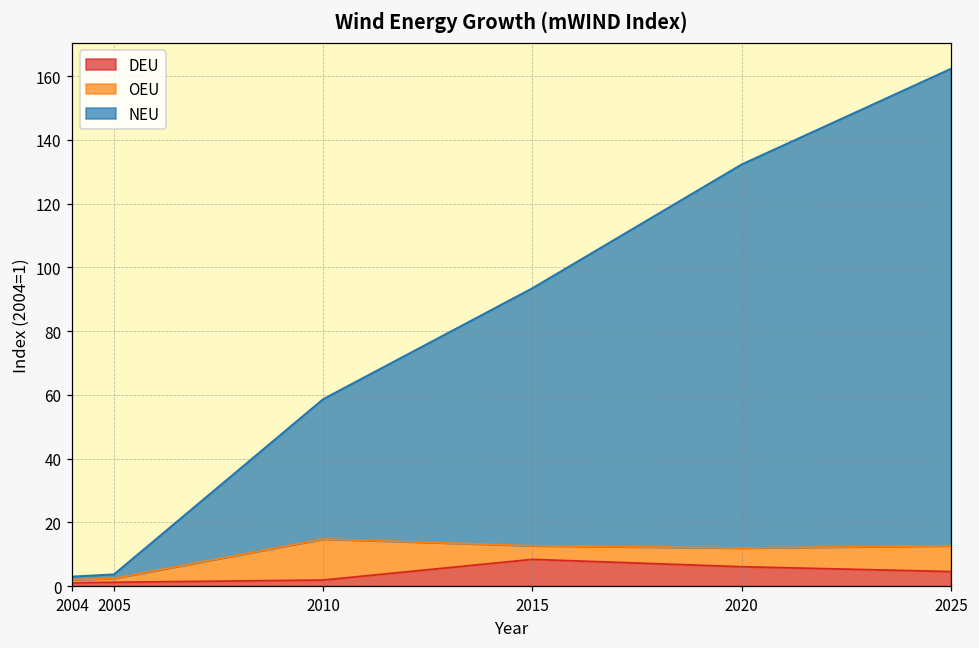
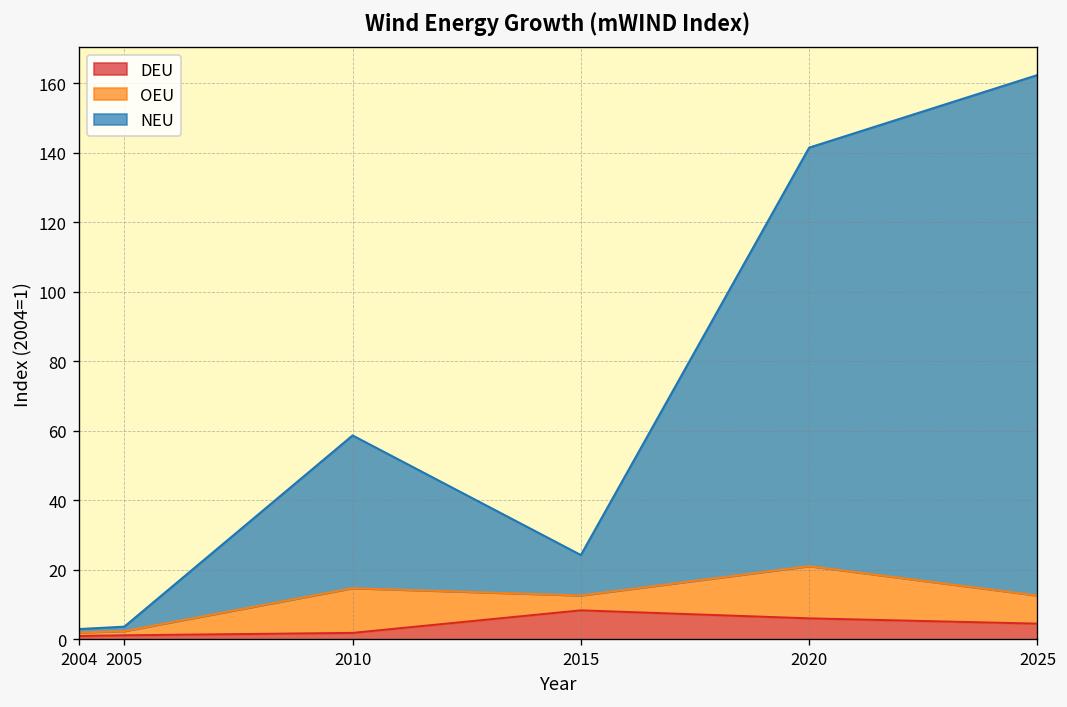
NEU, 2015: 81 -> 12
OEU, 2020: 6 -> 15
